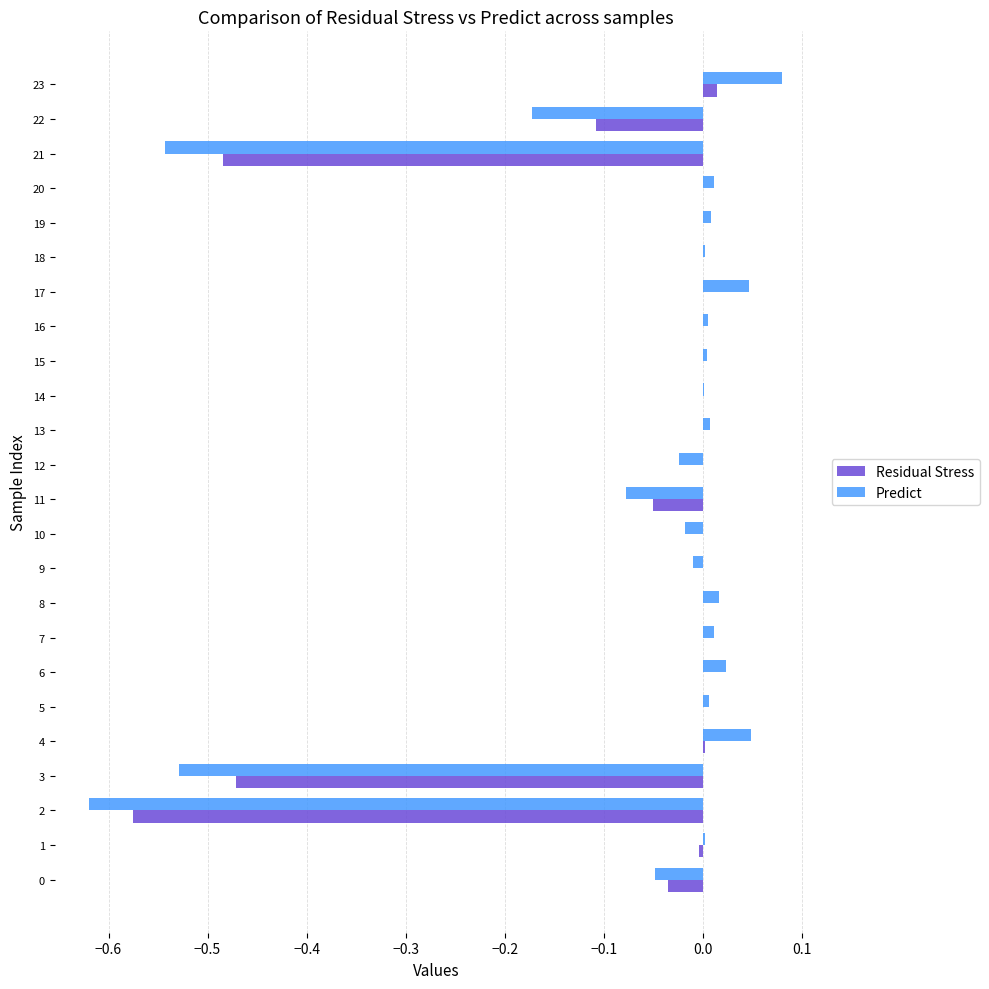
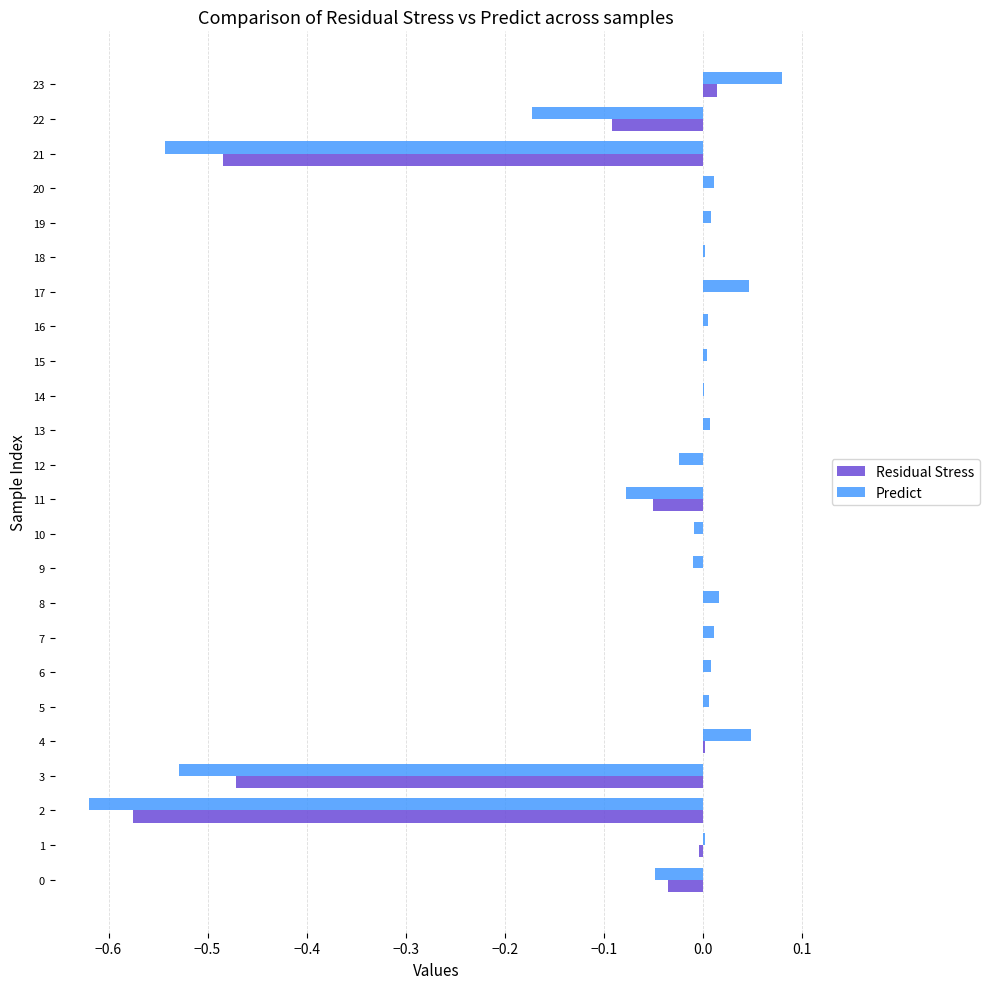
Residual Stress, 22: -0.11 -> -0.09
Predict, 10: -0.02 -> -0.01
Predict, 6: 0.02 -> 0.01
